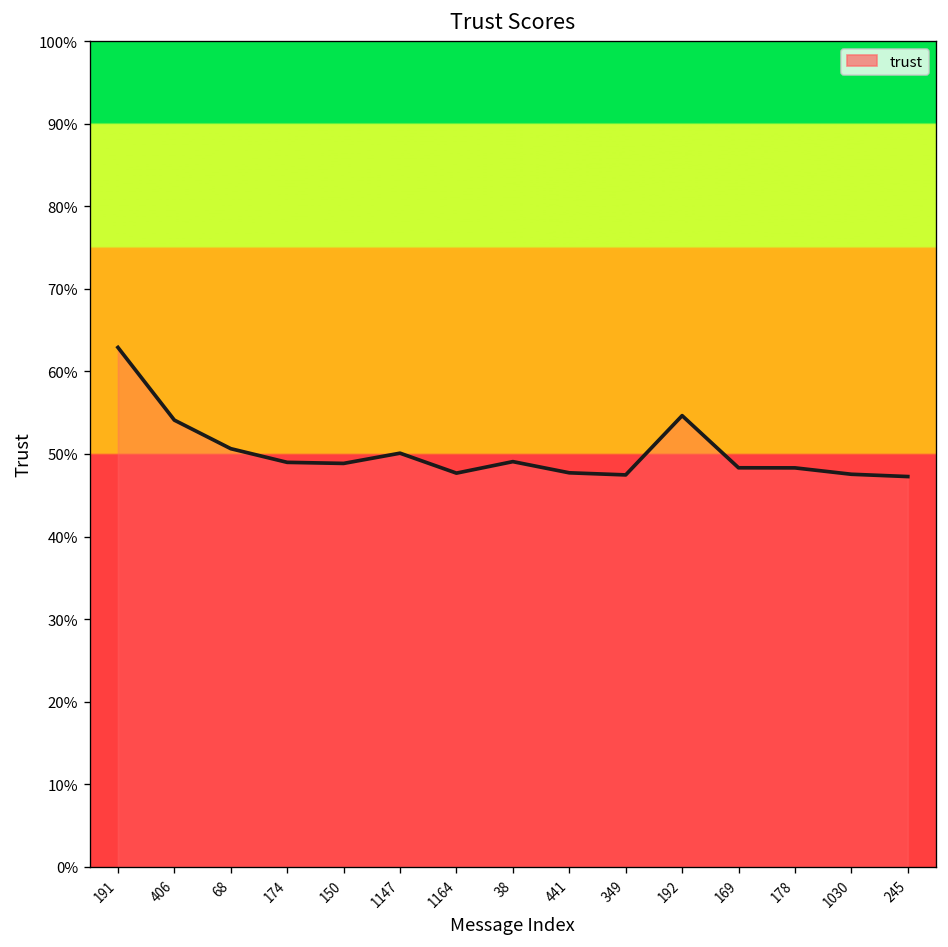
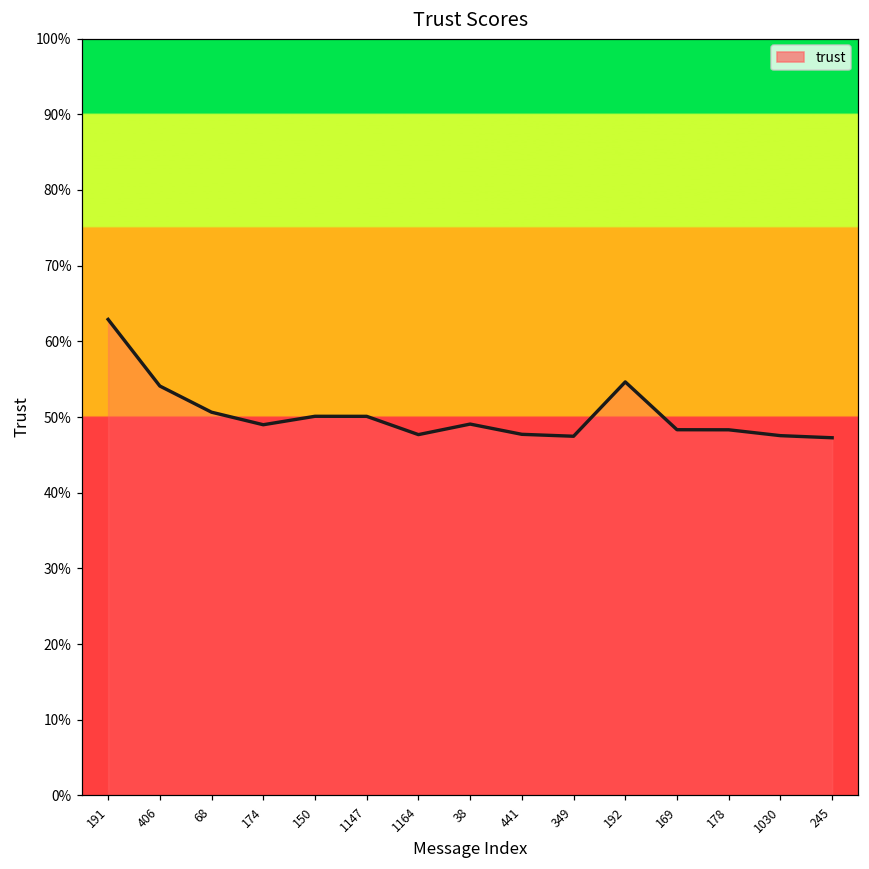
150: 49% -> 50%
